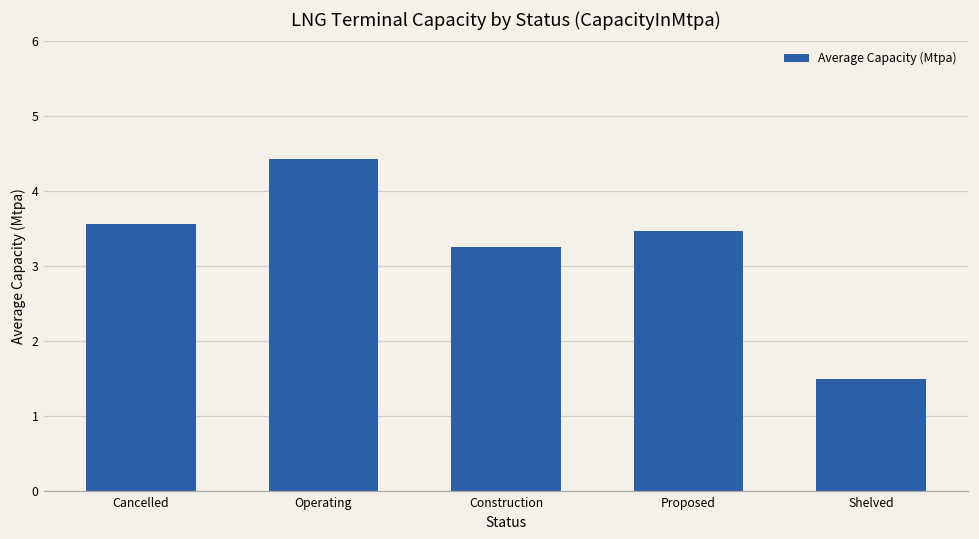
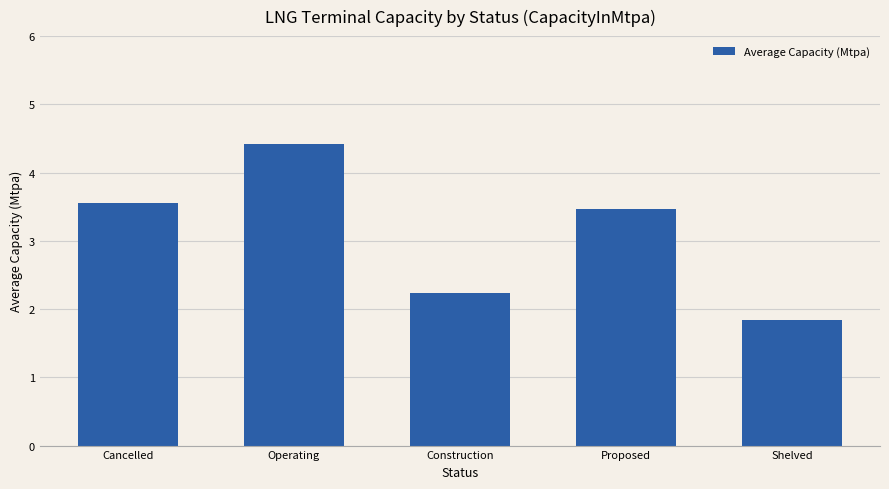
Construction: 3.3 -> 2.2
Shelved: 1.5 -> 1.8
